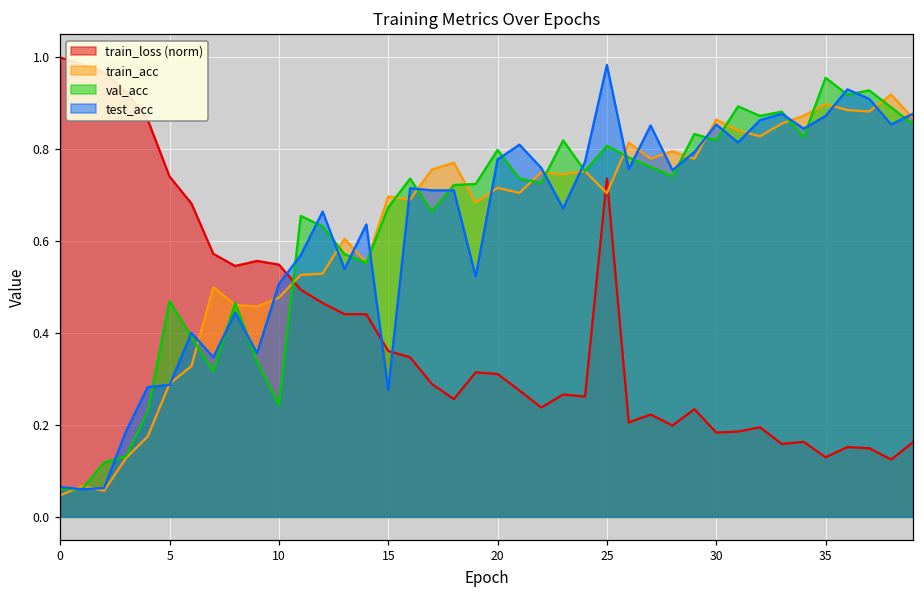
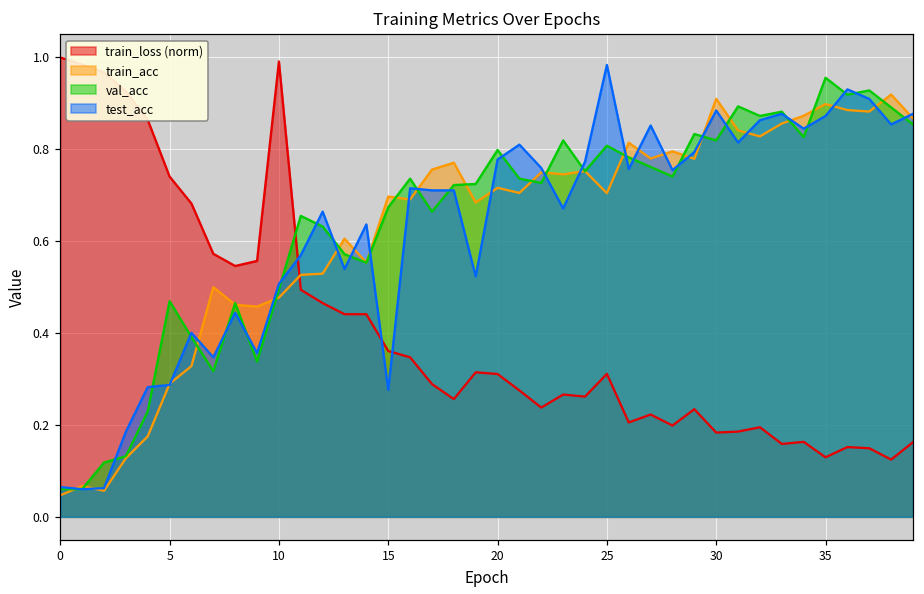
train_loss (norm), 10: 0.55 -> 0.99
val_acc, 10: 0.24 -> 0.50
train_loss (norm), 25: 0.74 -> 0.31
train_acc, 30: 0.86 -> 0.91
test_acc, 30: 0.85 -> 0.88
